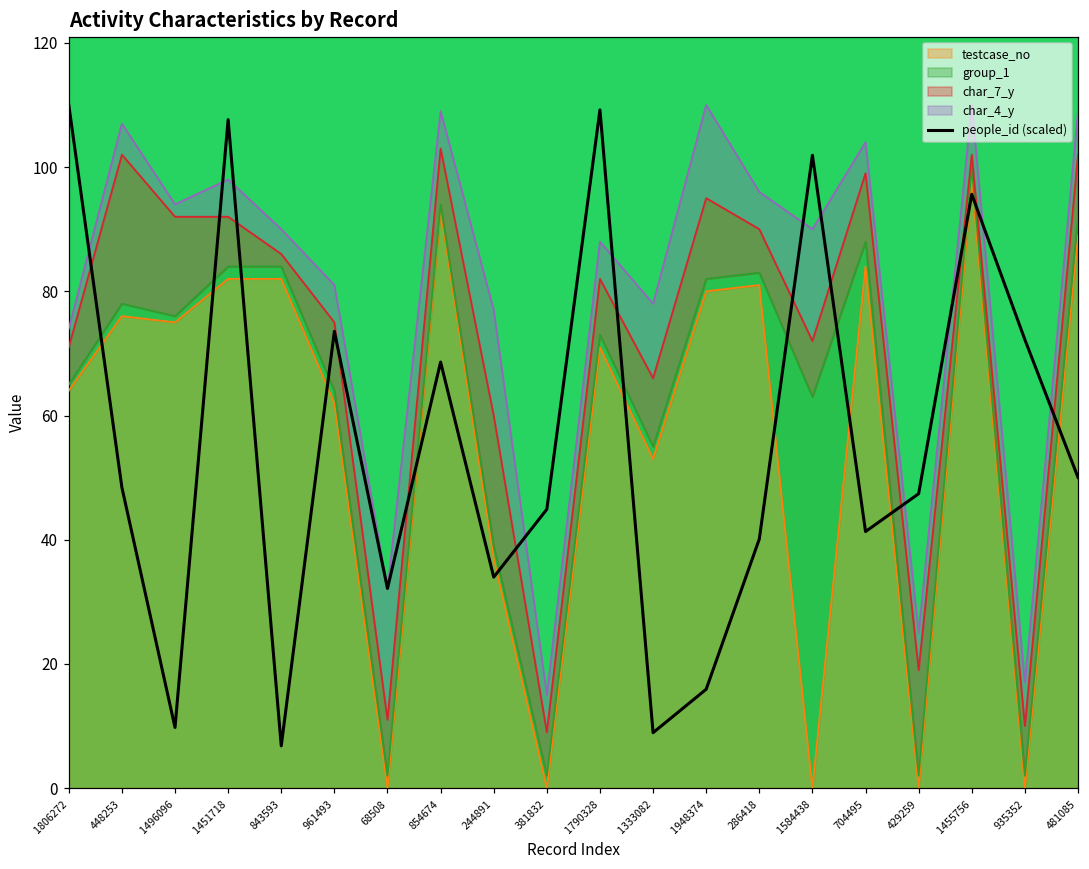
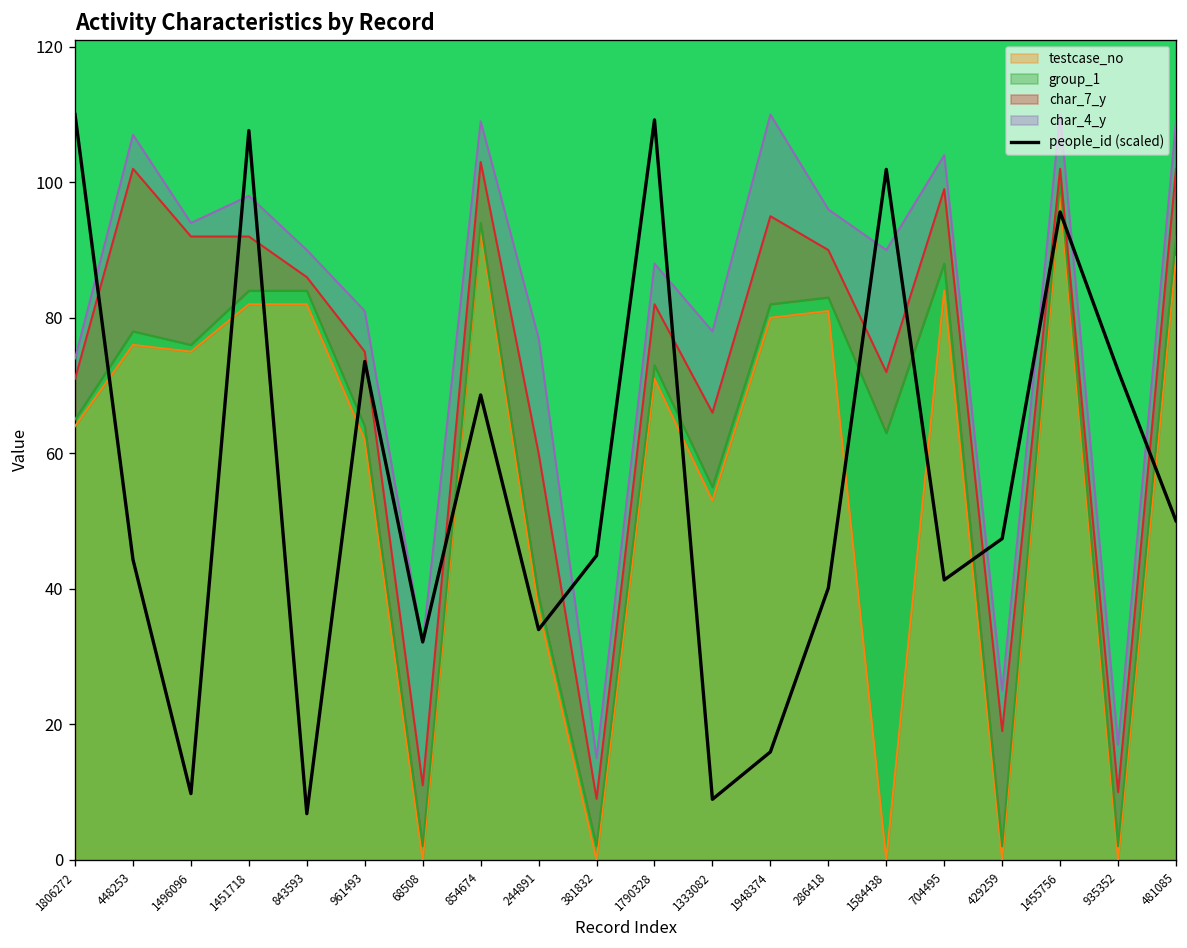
people_id (scaled), 448253: 48 -> 44
